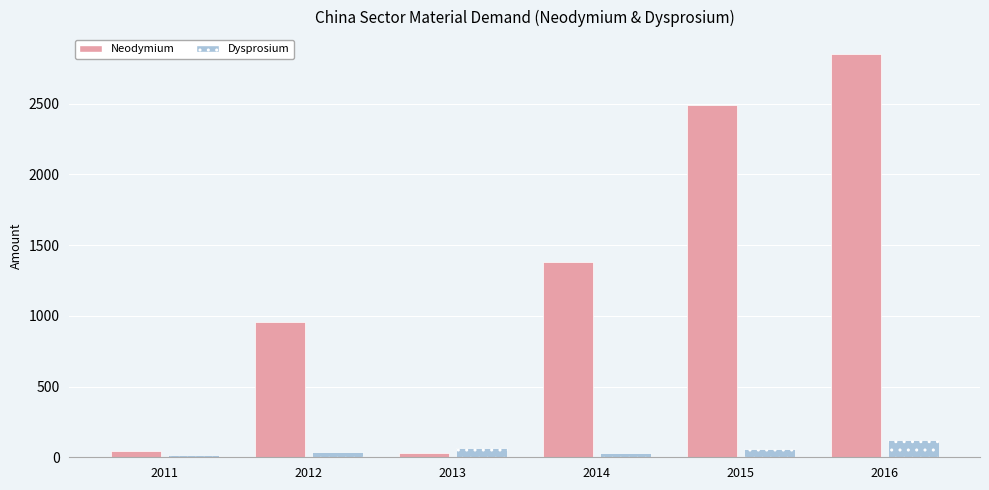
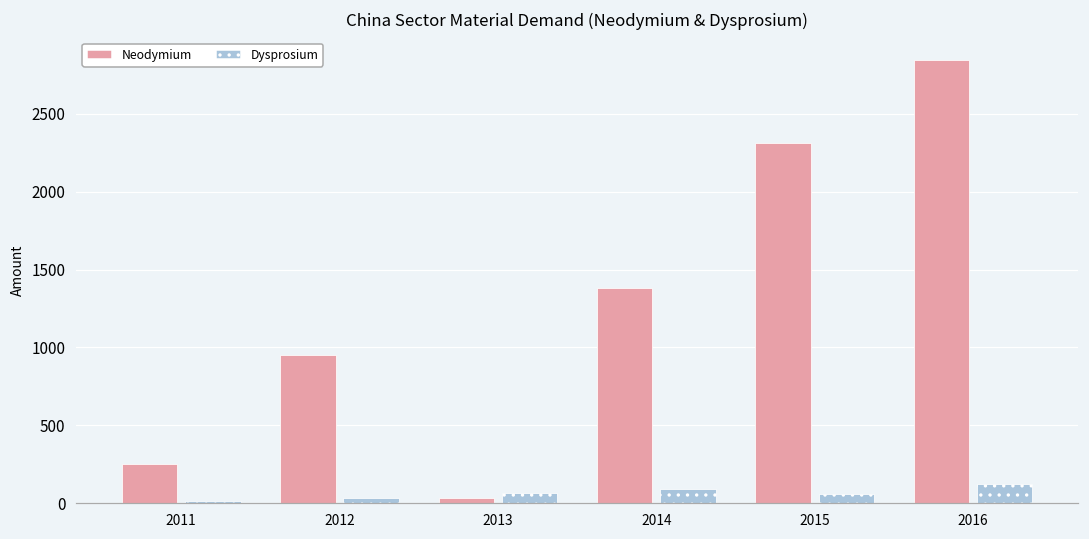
Neodymium, 2011: 40 -> 250
Dysprosium, 2014: 30 -> 90
Neodymium, 2015: 2490 -> 2320
